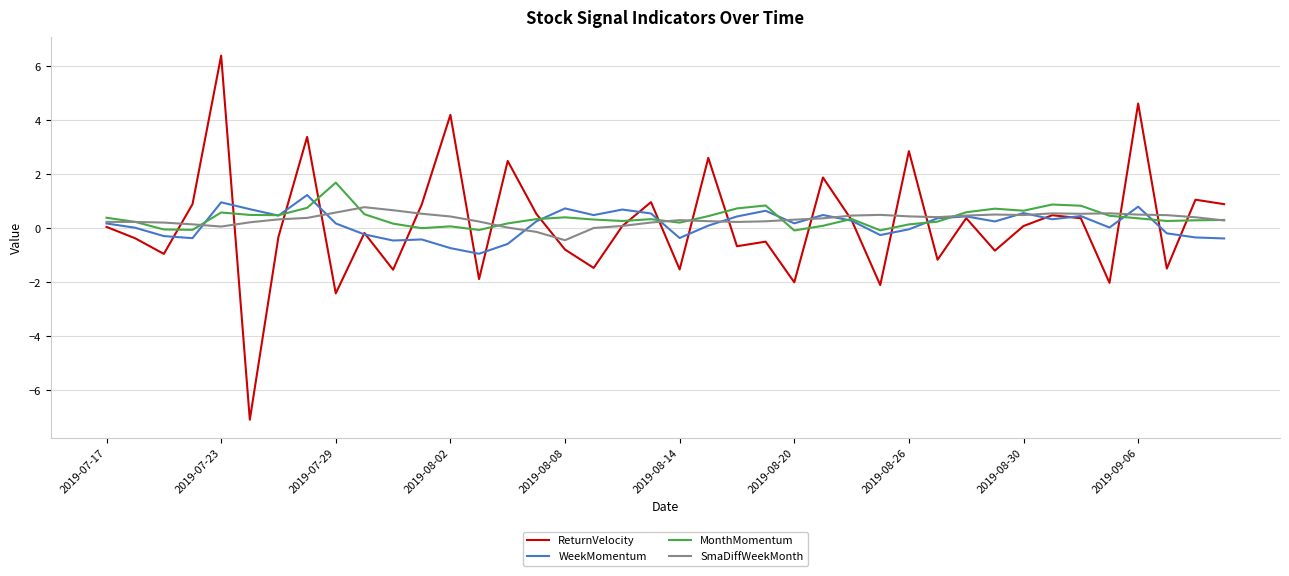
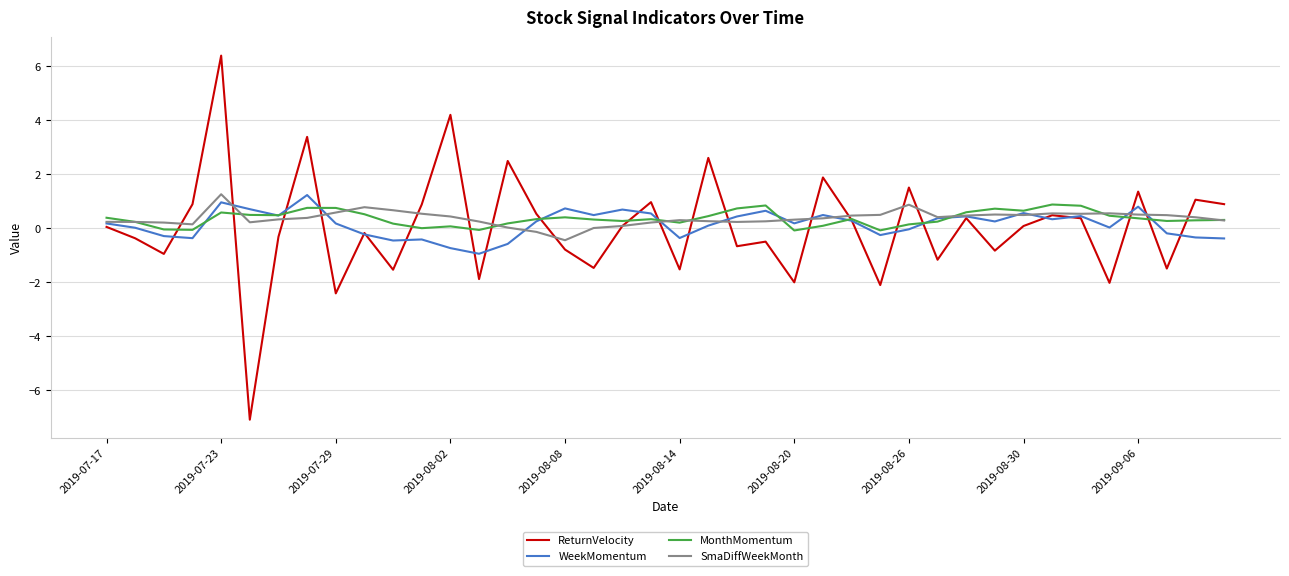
SmaDiffWeekMonth, 2019-07-23: 0.1 -> 1.3
MonthMomentum, 2019-07-29: 1.7 -> 0.8
ReturnVelocity, 2019-08-26: 2.9 -> 1.5
SmaDiffWeekMonth, 2019-08-26: 0.4 -> 0.9
ReturnVelocity, 2019-09-06: 4.6 -> 1.4
